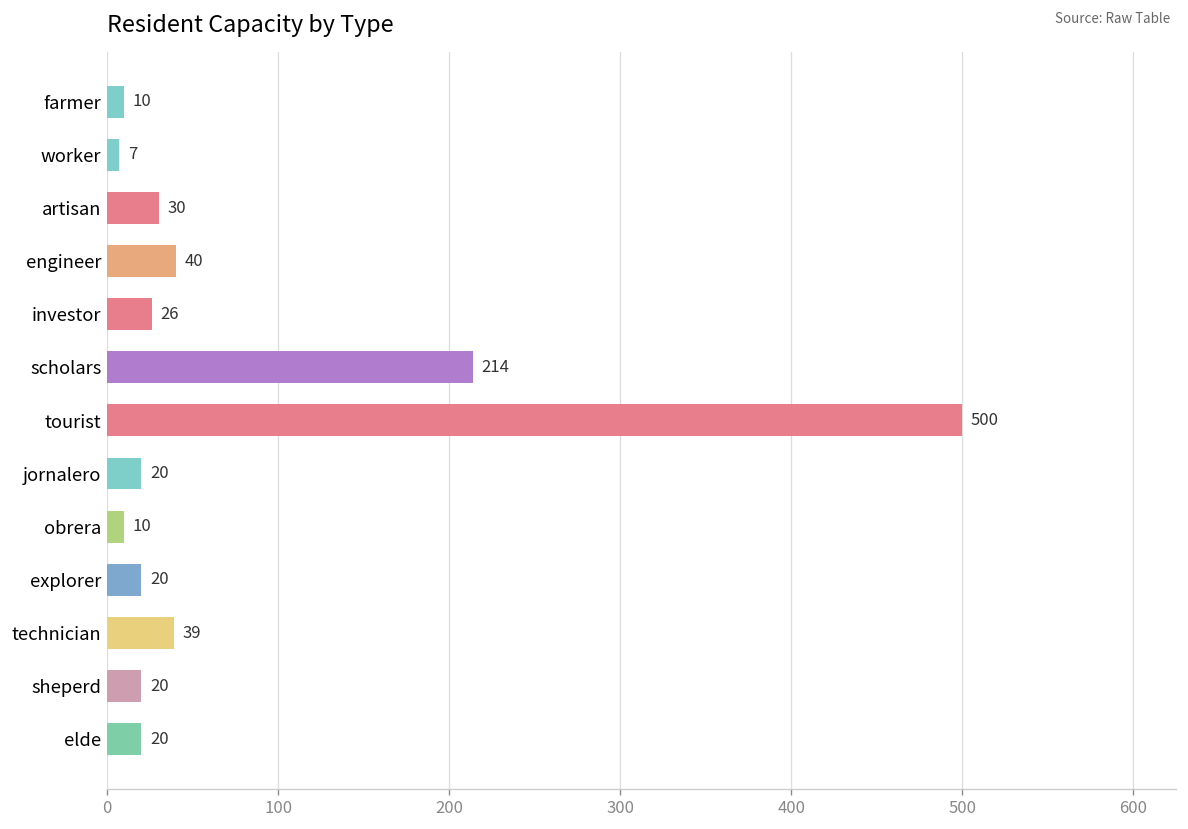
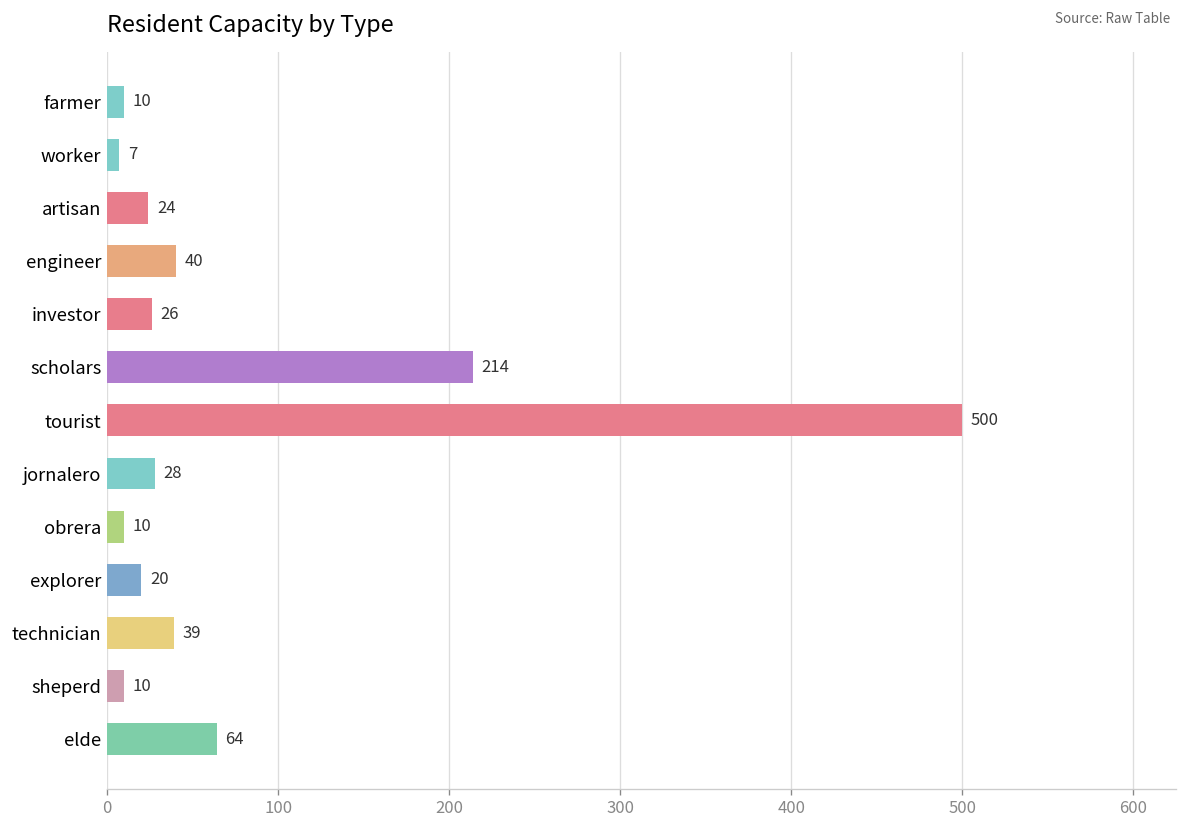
artisan: 30 -> 24
jornalero: 20 -> 28
sheperd: 20 -> 10
elde: 20 -> 64
